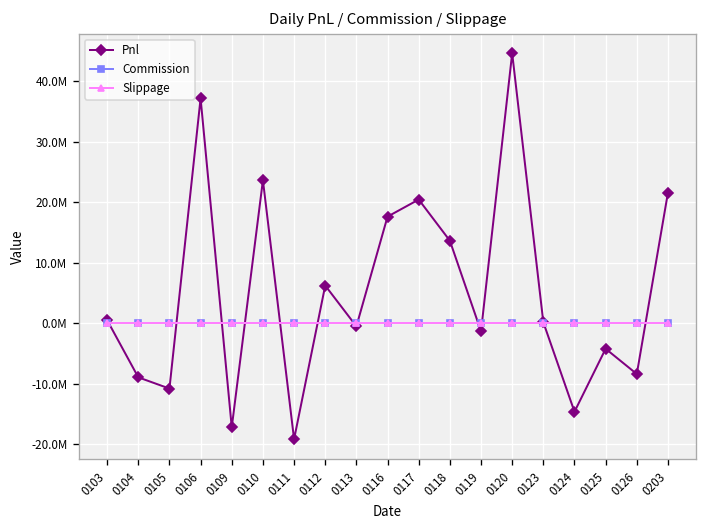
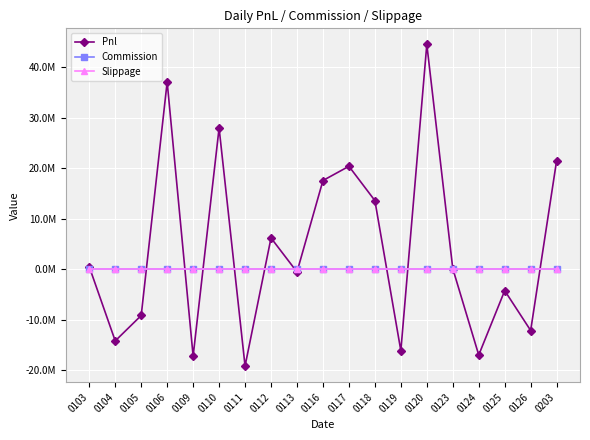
Pnl, 0104: -9000000 -> -14000000
Pnl, 0105: -11000000 -> -9000000
Pnl, 0110: 24000000 -> 28000000
Pnl, 0119: -1000000 -> -16000000
Pnl, 0124: -15000000 -> -17000000
Pnl, 0126: -8000000 -> -12000000
